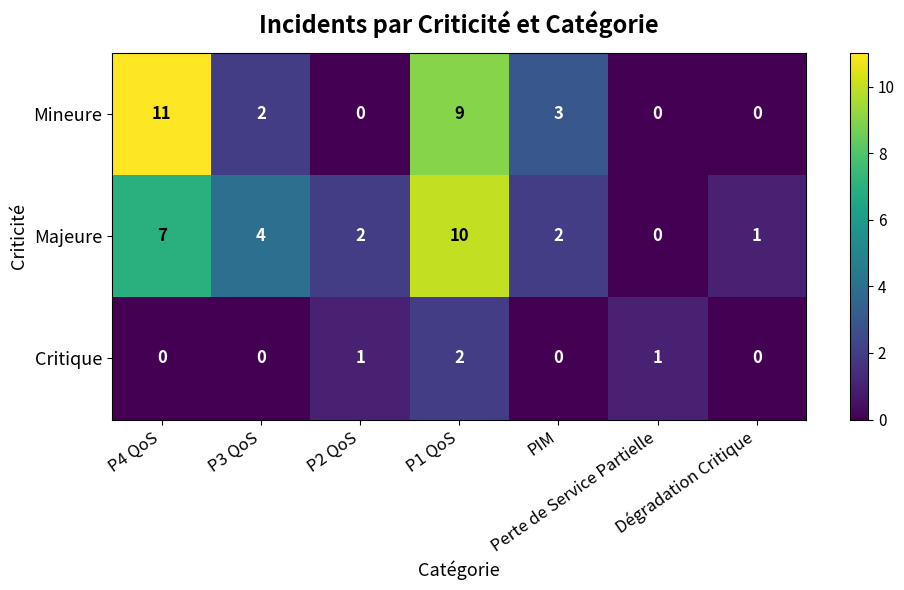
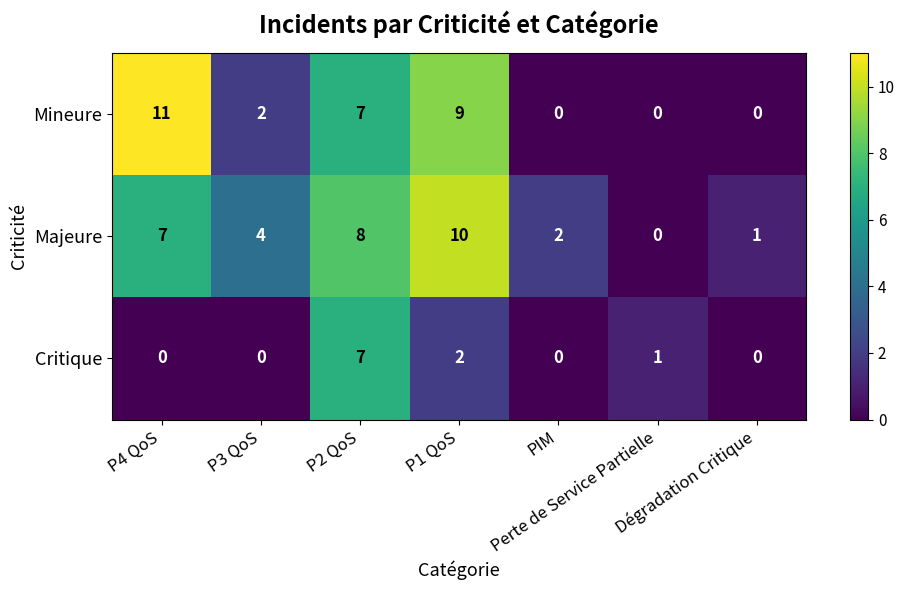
Mineure, P2 QoS: 0 -> 7
Mineure, PIM: 3 -> 0
Majeure, P2 QoS: 2 -> 8
Critique, P2 QoS: 1 -> 7
